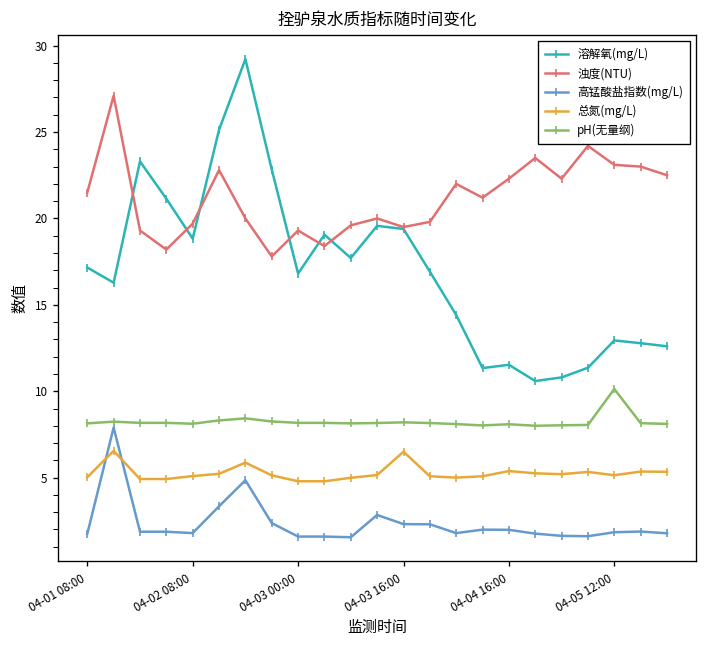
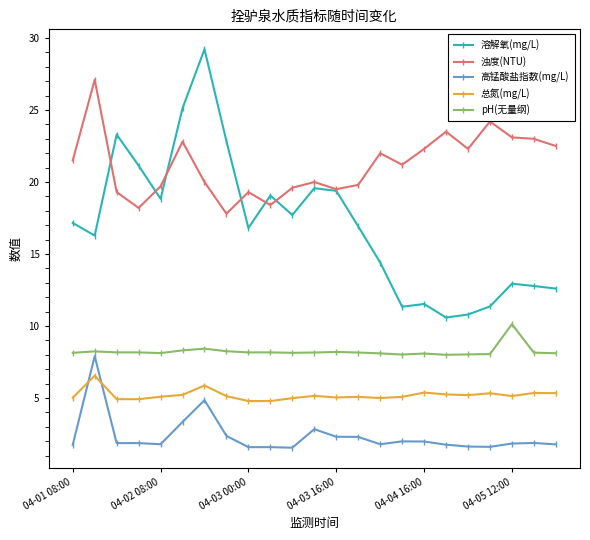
总氮(mg/L), 04-03 16:00: 6.5 -> 5.0
